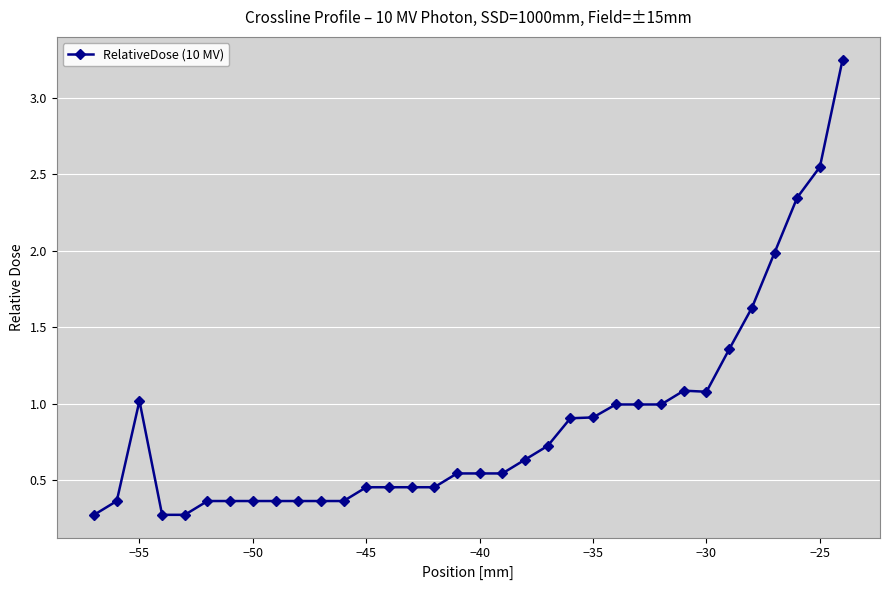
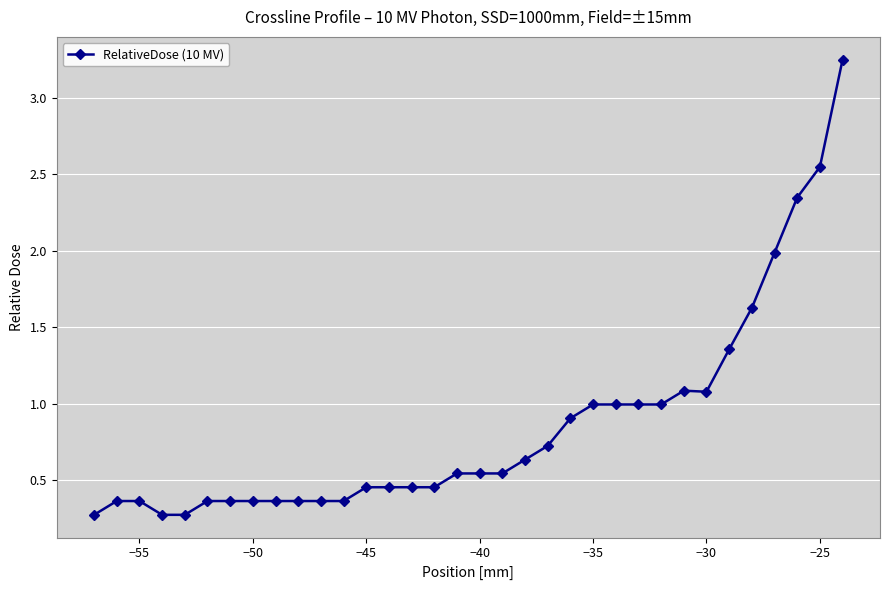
−55: 1.02 -> 0.36
−35: 0.91 -> 0.99
